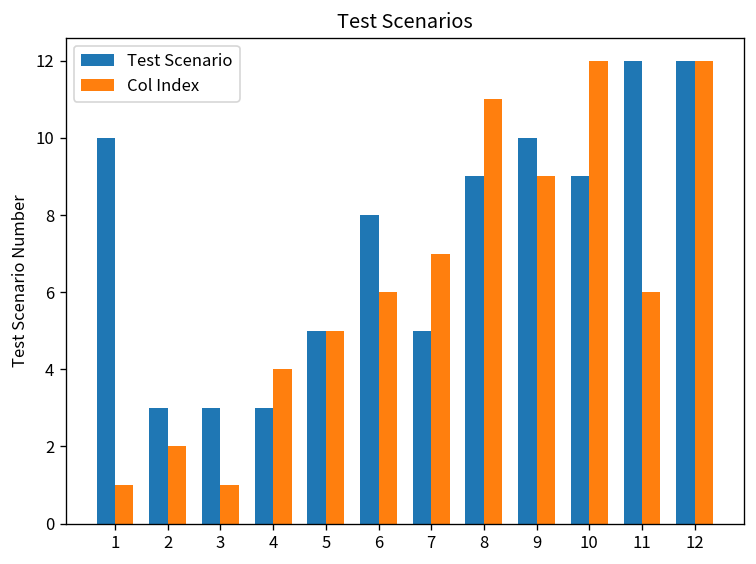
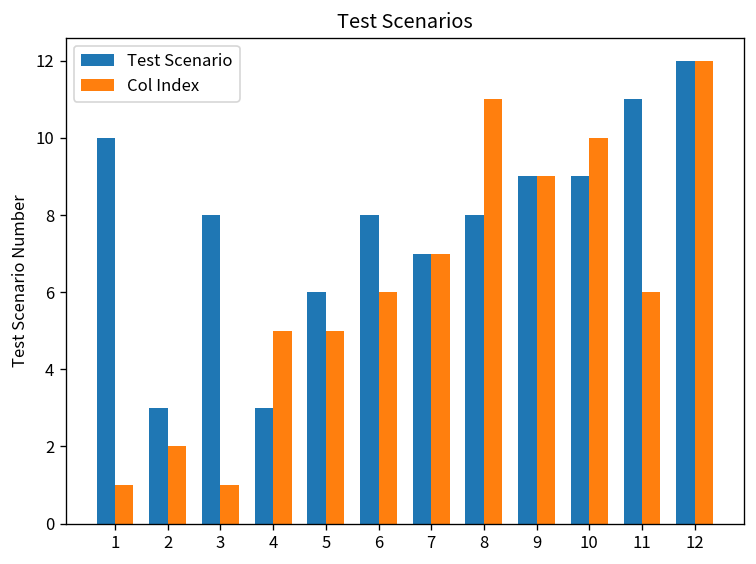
Test Scenario, 3: 3 -> 8
Col Index, 4: 4 -> 5
Test Scenario, 5: 5 -> 6
Test Scenario, 7: 5 -> 7
Test Scenario, 8: 9 -> 8
Test Scenario, 9: 10 -> 9
Col Index, 10: 12 -> 10
Test Scenario, 11: 12 -> 11
